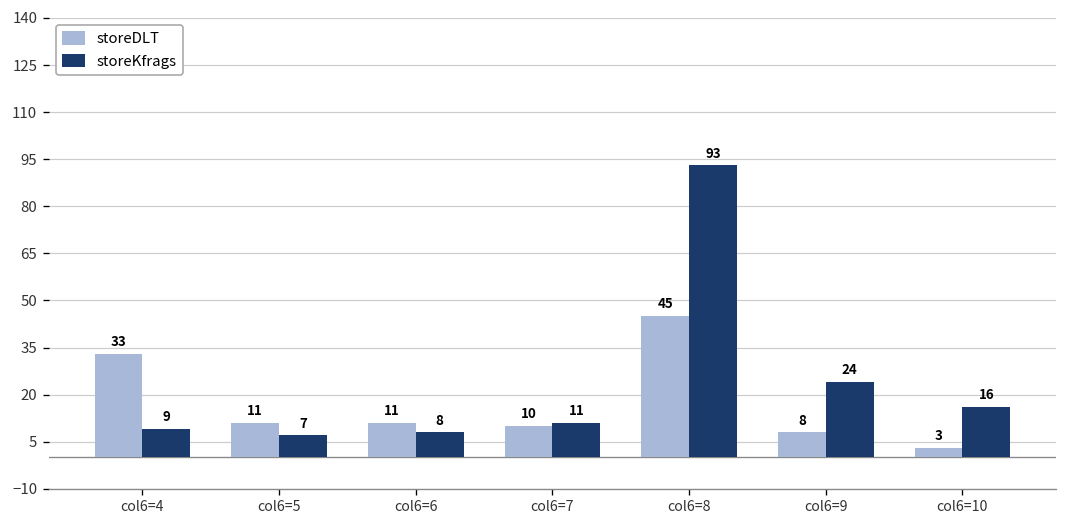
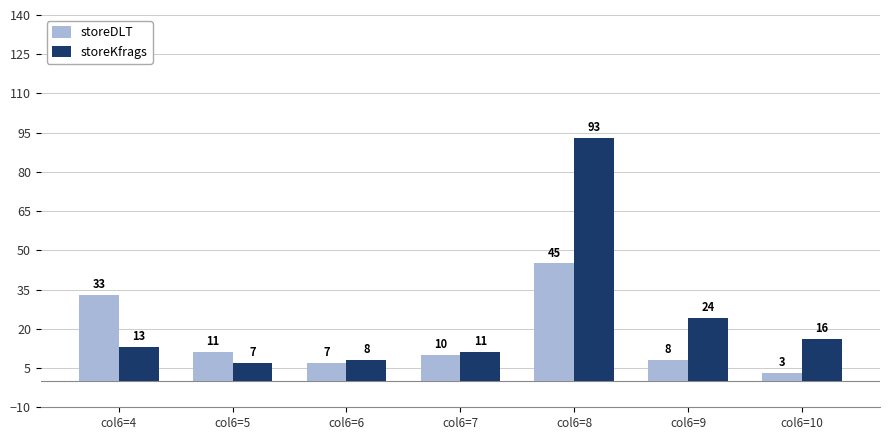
storeKfrags, col6=4: 9 -> 13
storeDLT, col6=6: 11 -> 7
